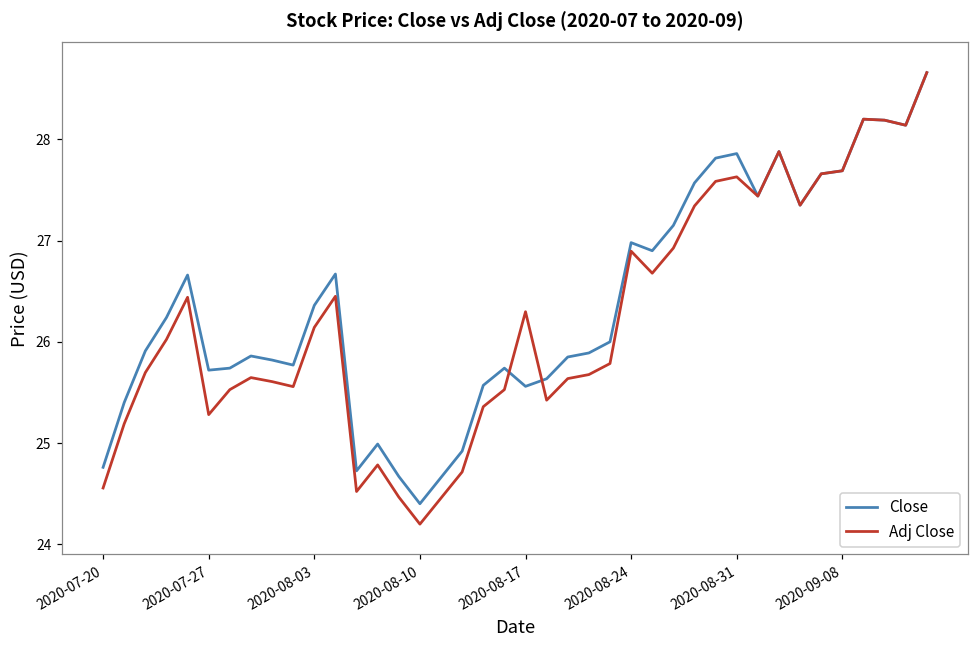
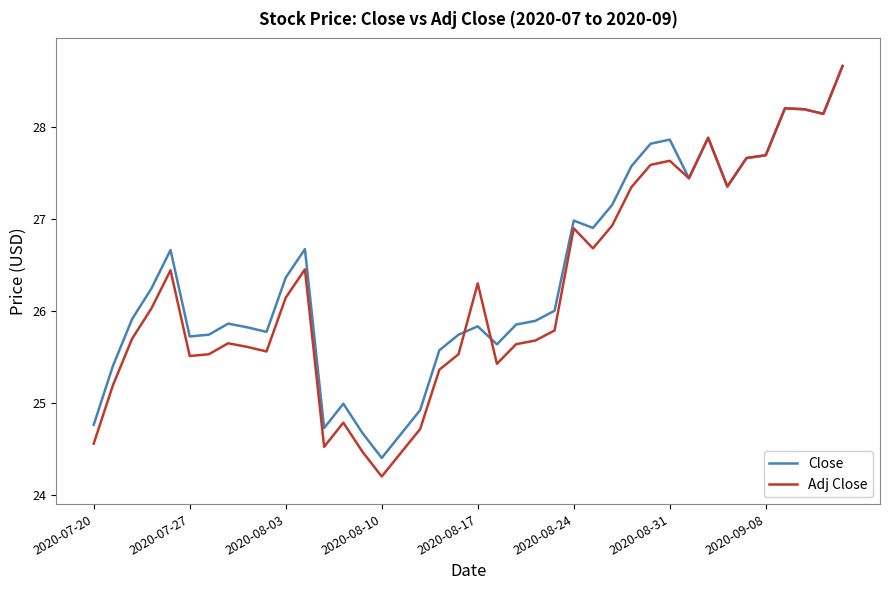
Adj Close, 2020-07-27: 25.3 -> 25.5
Close, 2020-08-17: 25.6 -> 25.8
